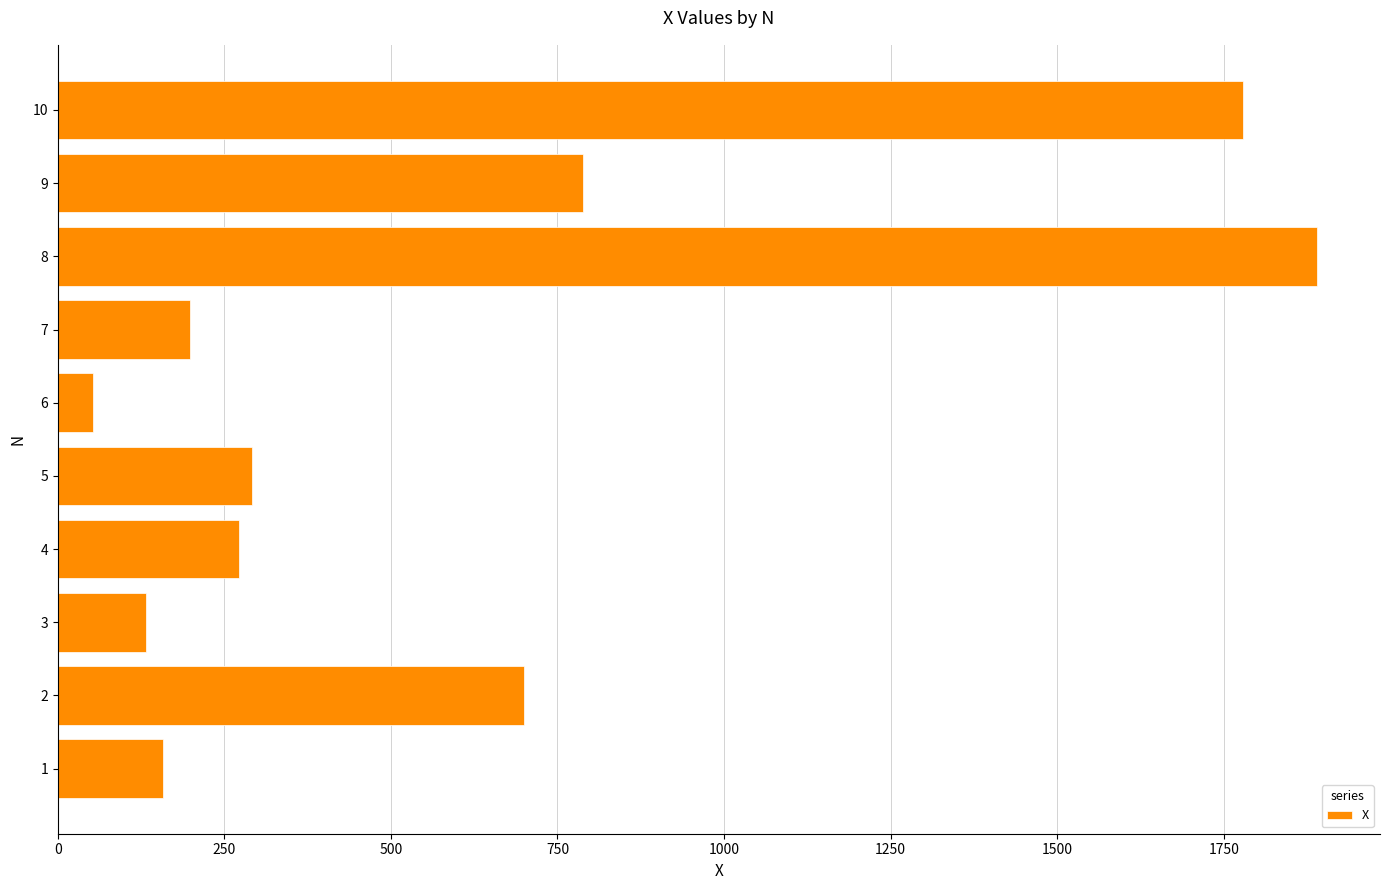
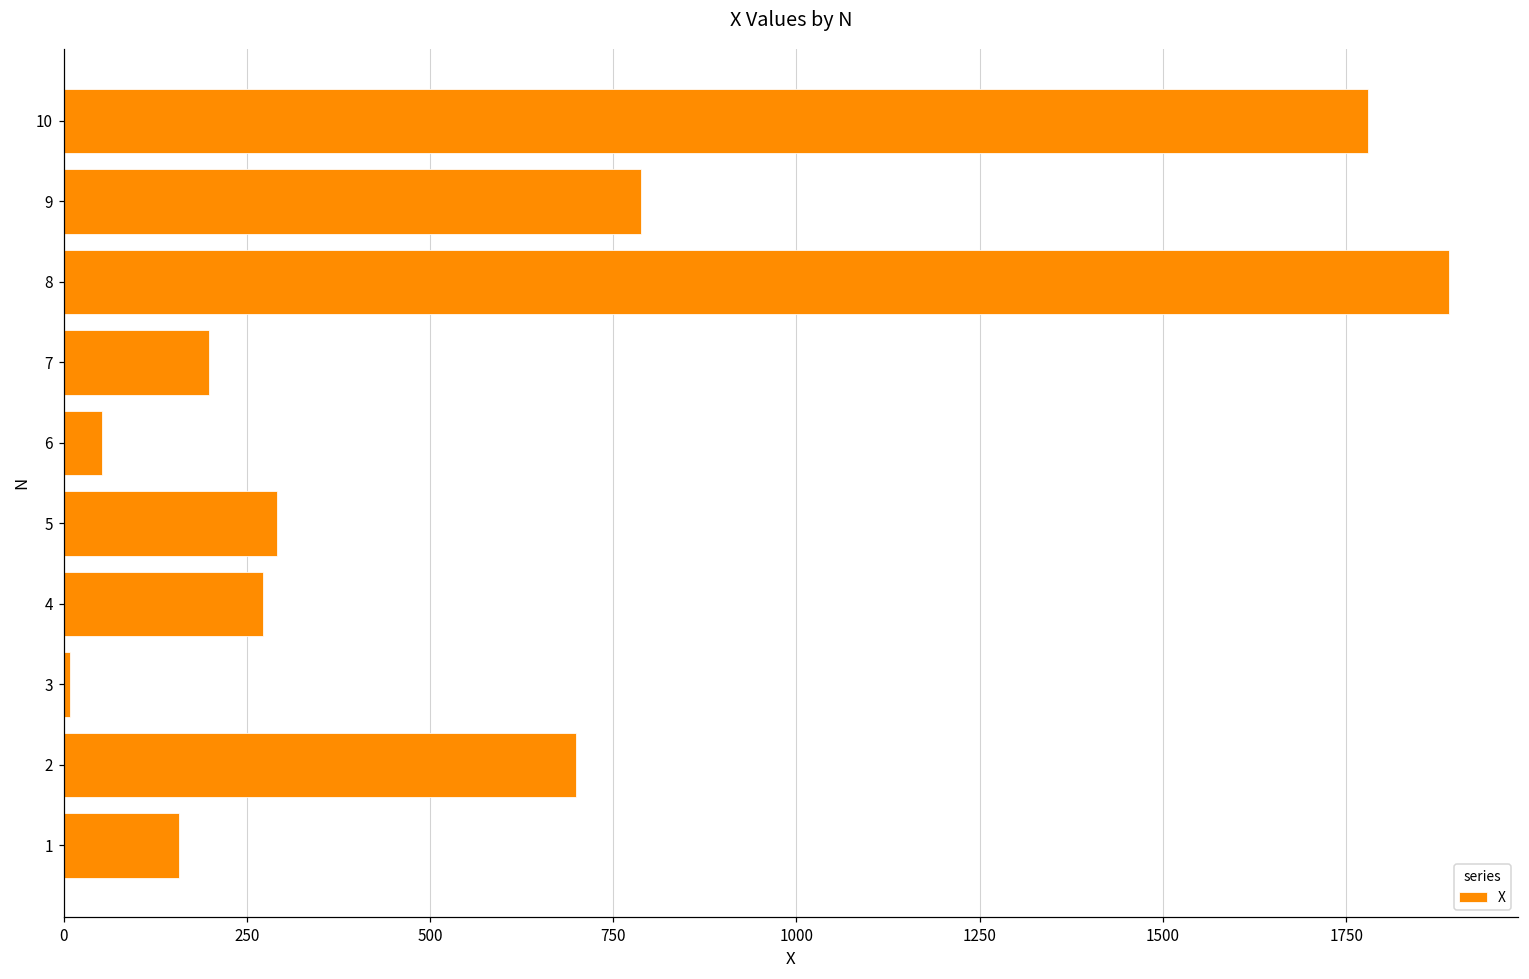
3: 130 -> 10
